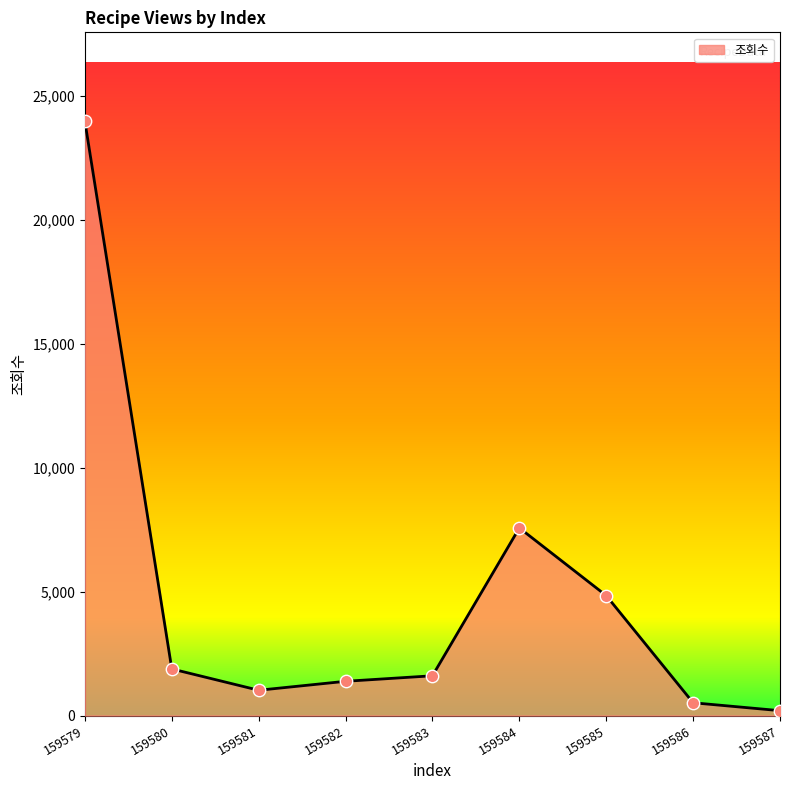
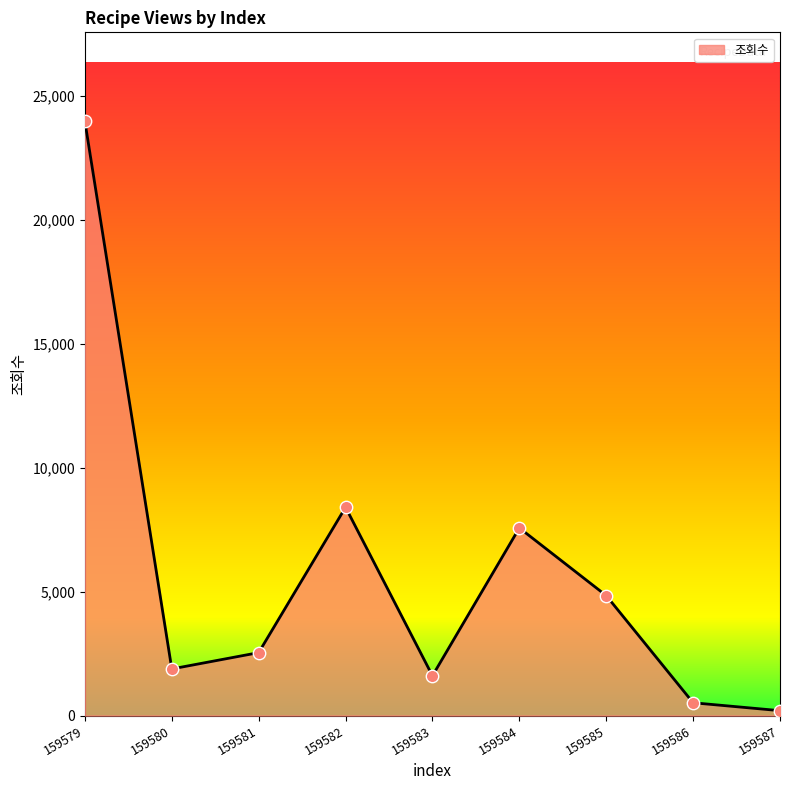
159581: 1,000 -> 2,500
159582: 1,400 -> 8,400
